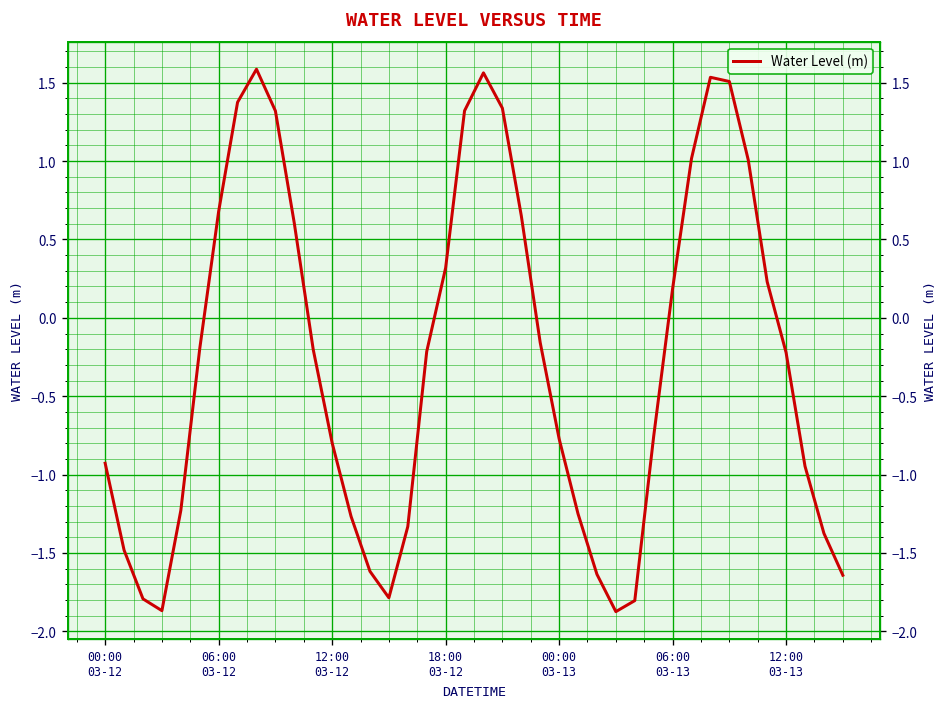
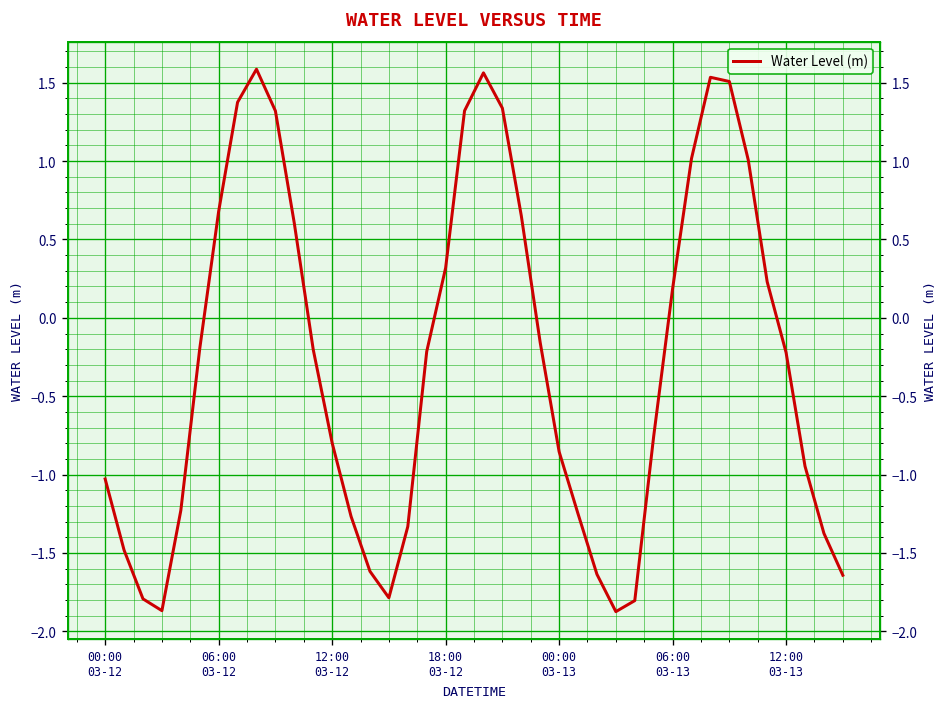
00:00 03-12: -0.93 -> -1.03
00:00 03-13: -0.77 -> -0.85
